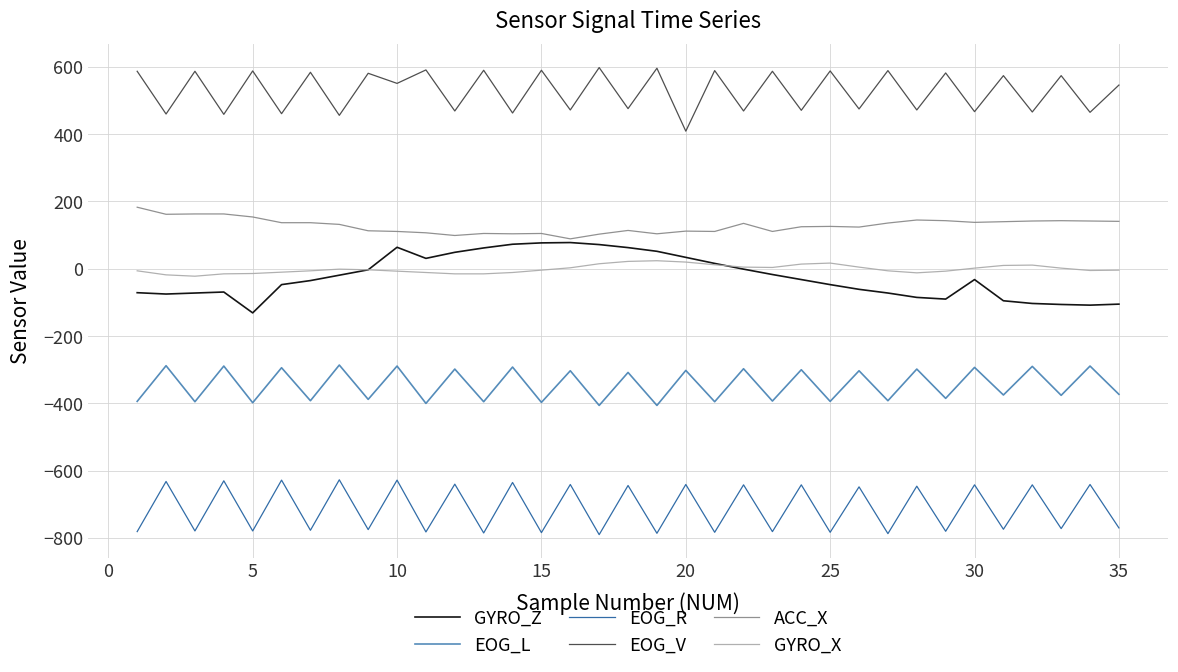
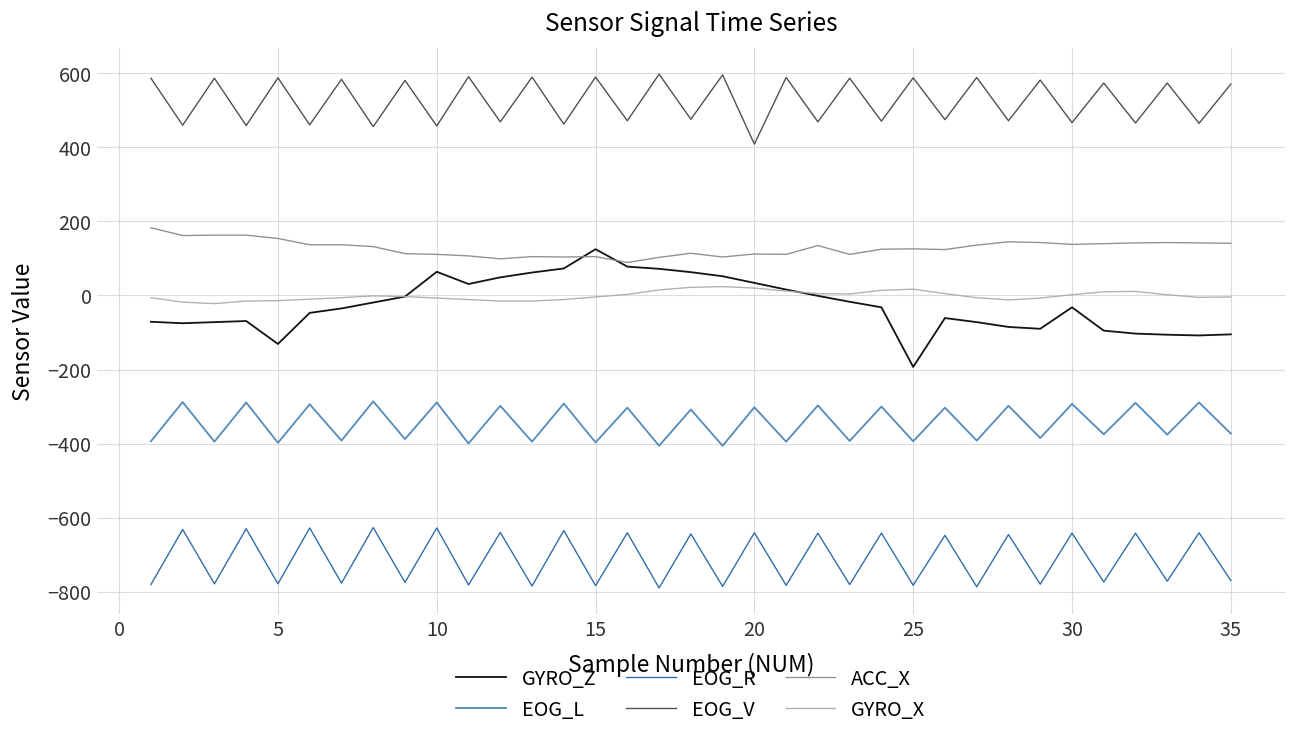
EOG_V, 10: 550 -> 460
GYRO_Z, 15: 80 -> 130
GYRO_Z, 25: -50 -> -190
EOG_V, 35: 550 -> 570
